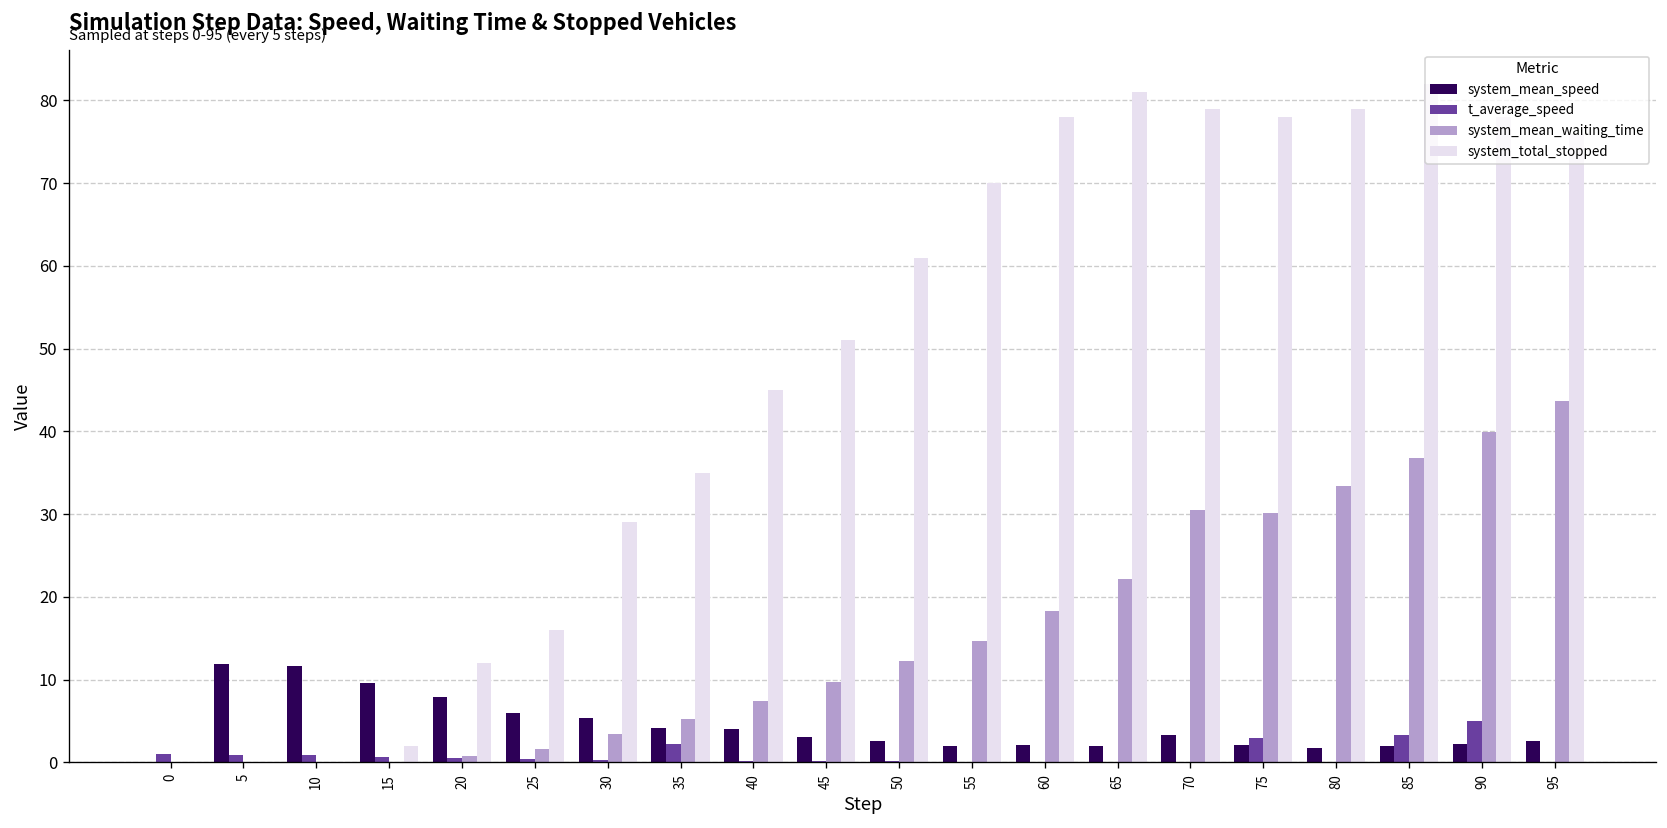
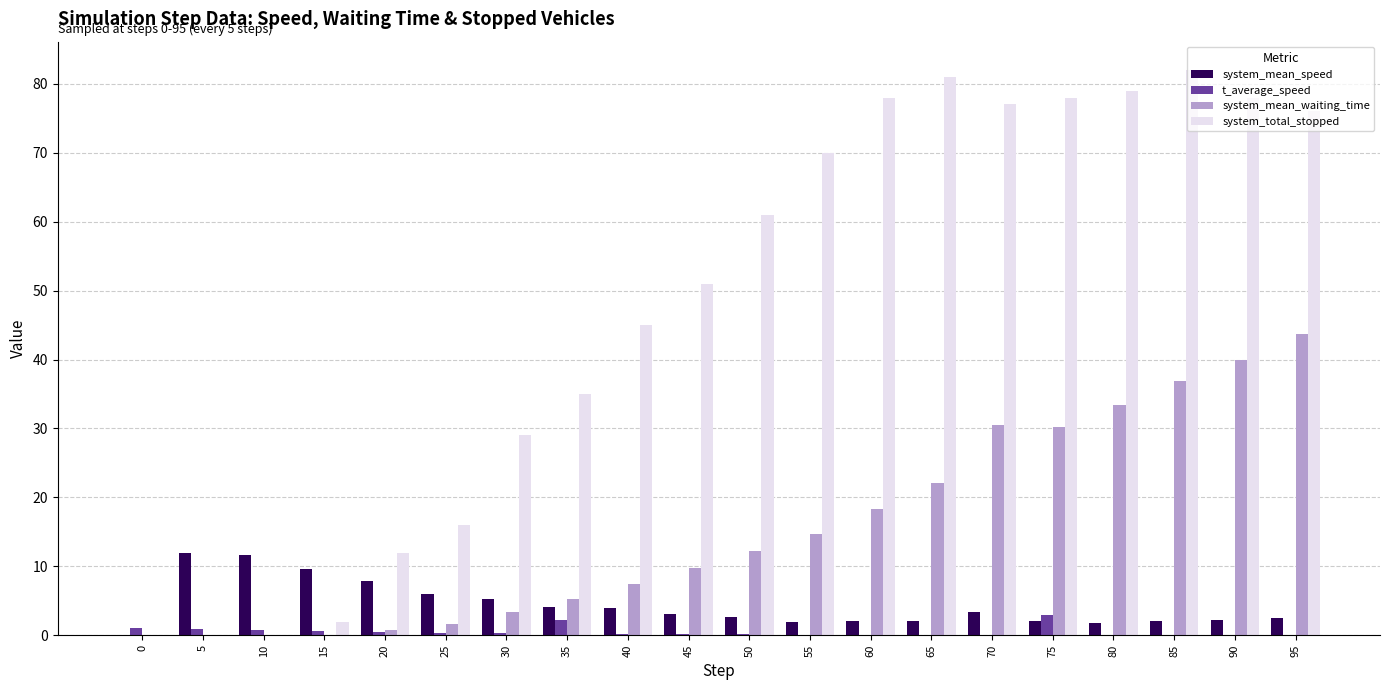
system_total_stopped, 70: 79 -> 77
t_average_speed, 85: 3 -> 0
t_average_speed, 90: 5 -> 0
